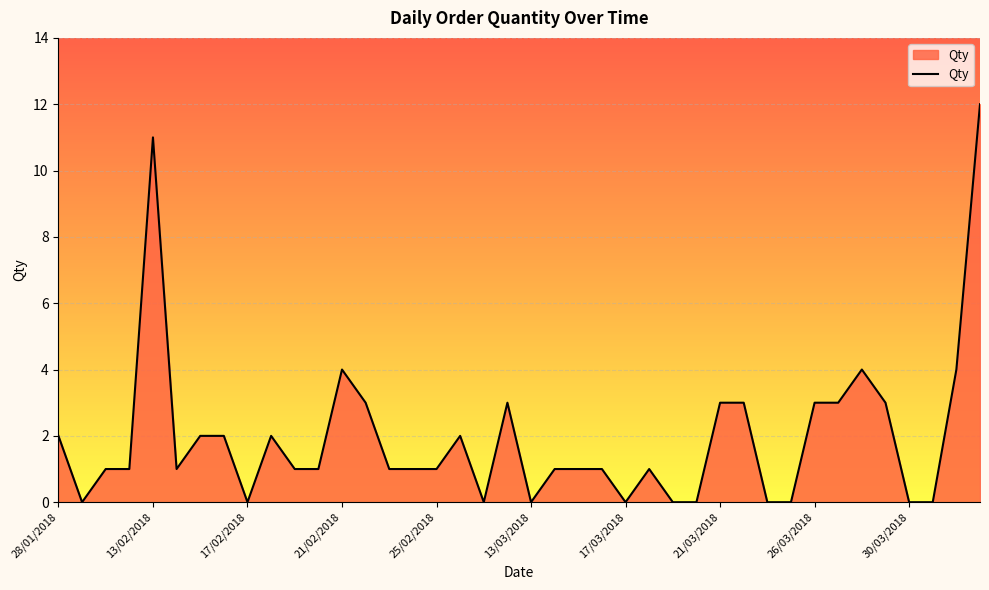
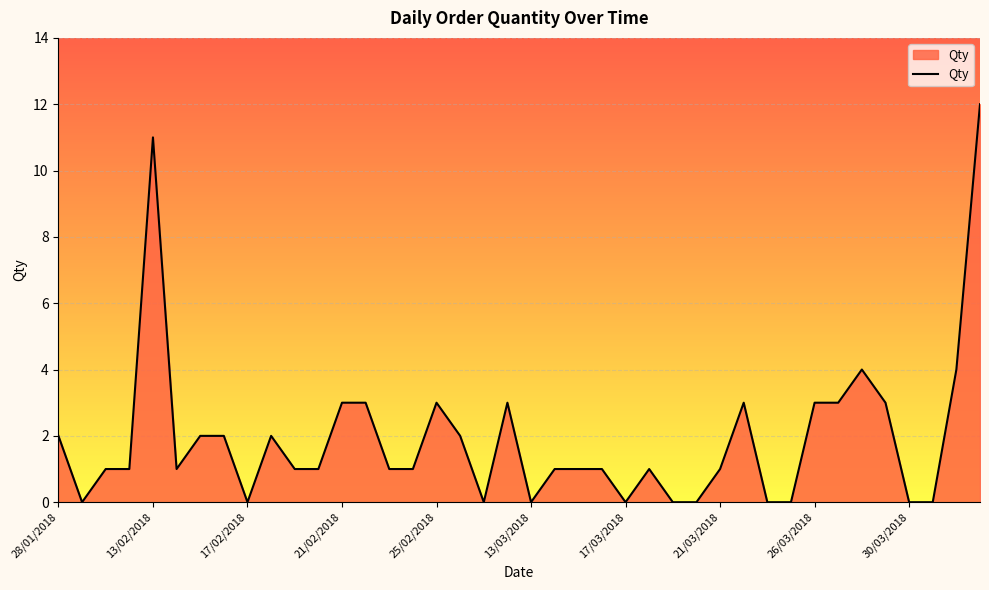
21/02/2018: 4 -> 3
25/02/2018: 1 -> 3
21/03/2018: 3 -> 1
